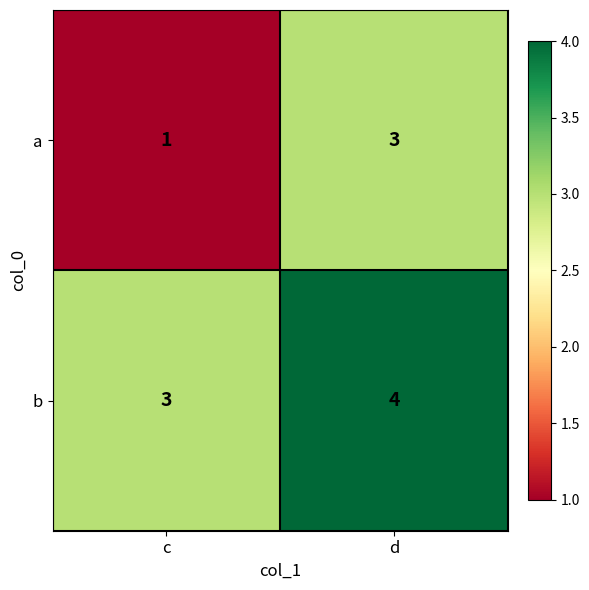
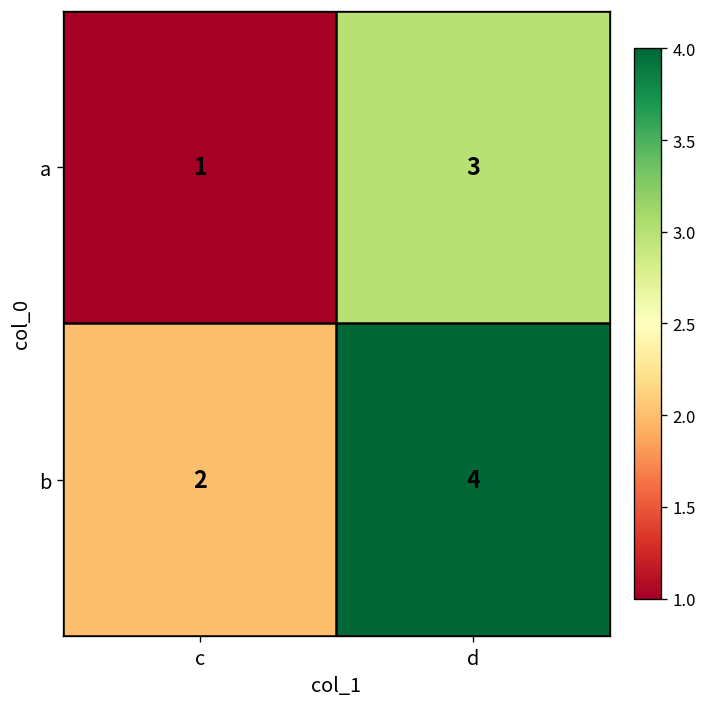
b, c: 3 -> 2
